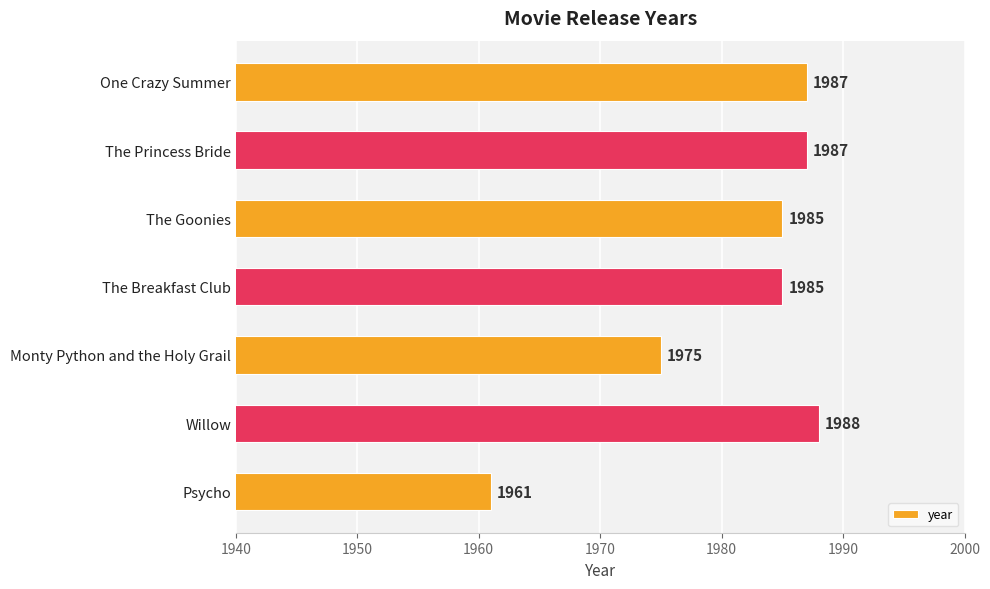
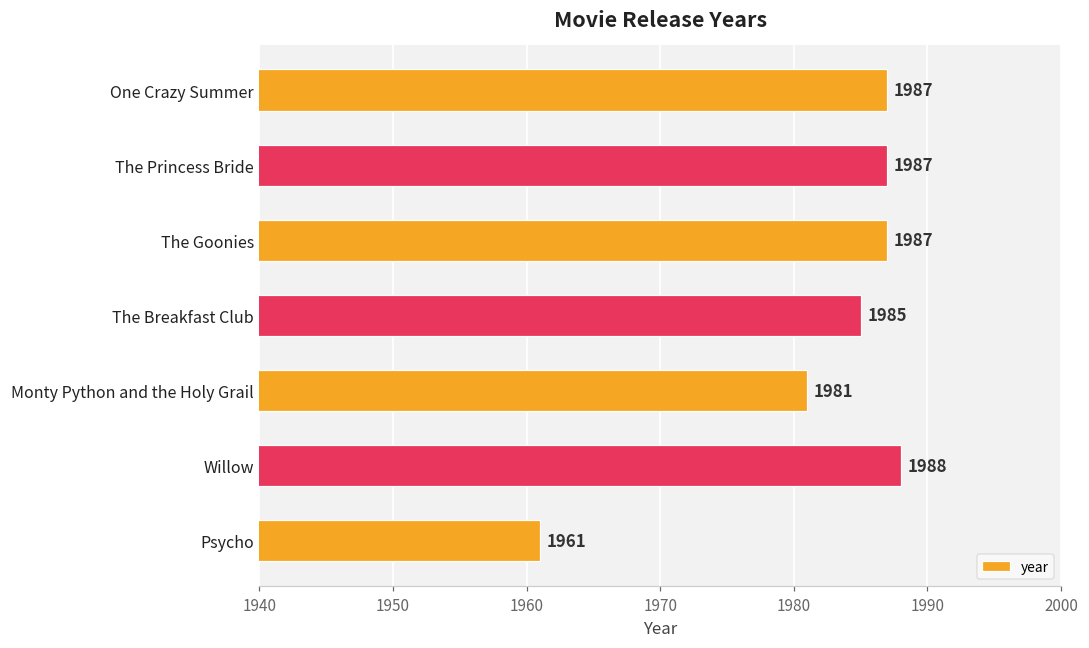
The Goonies: 1985 -> 1987
Monty Python and the Holy Grail: 1975 -> 1981
